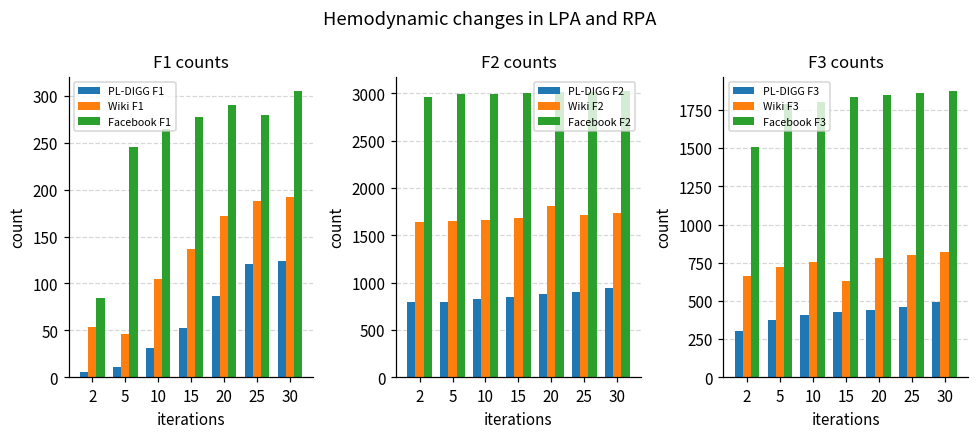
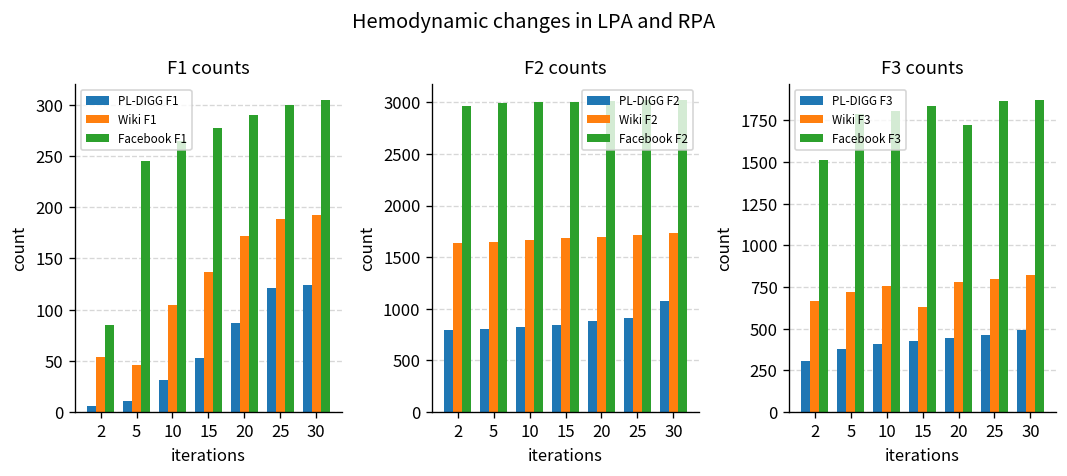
F1 counts, Facebook F1, 25: 280 -> 300
F2 counts, Wiki F2, 20: 1800 -> 1700
F2 counts, PL-DIGG F2, 30: 900 -> 1100
F3 counts, Facebook F3, 20: 1850 -> 1720
